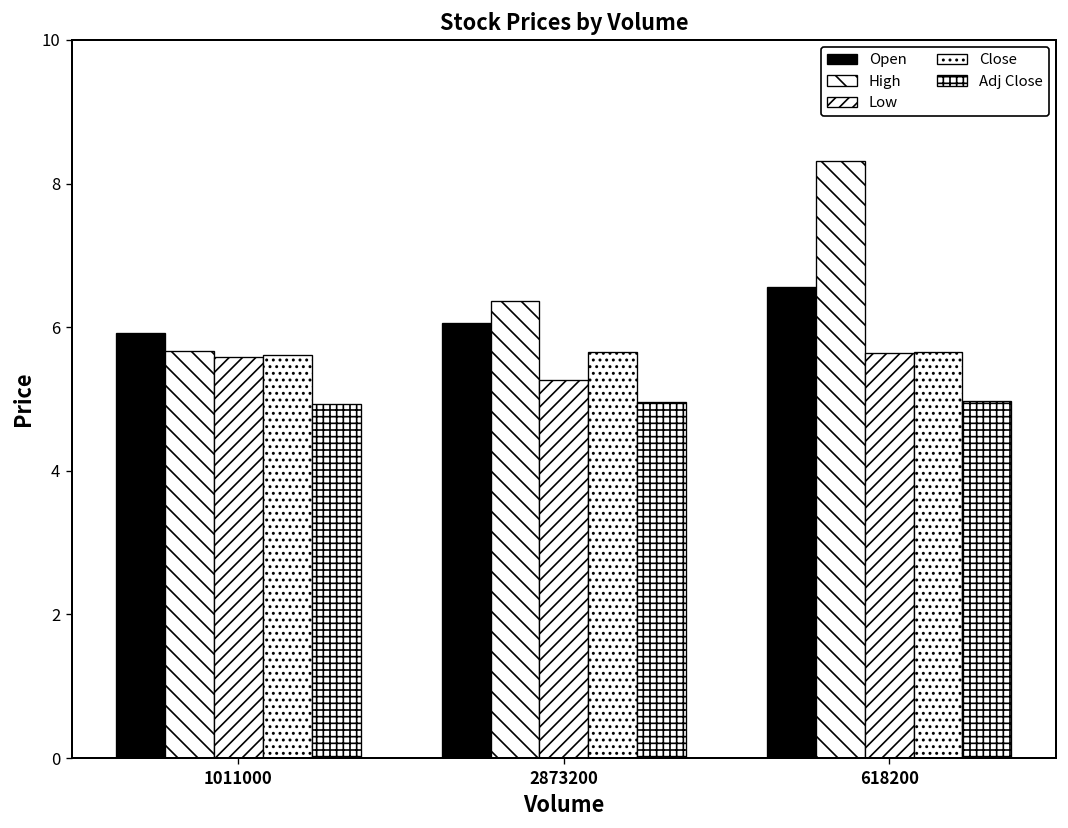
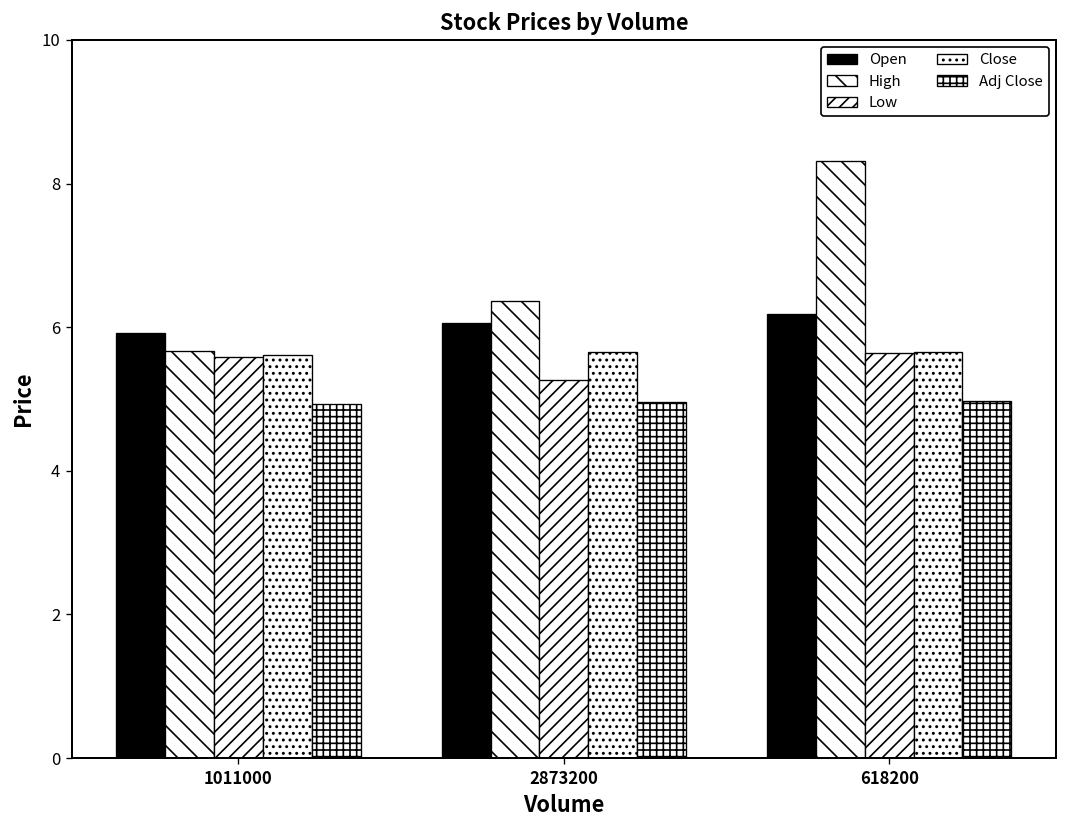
Open, 618200: 6.6 -> 6.2
